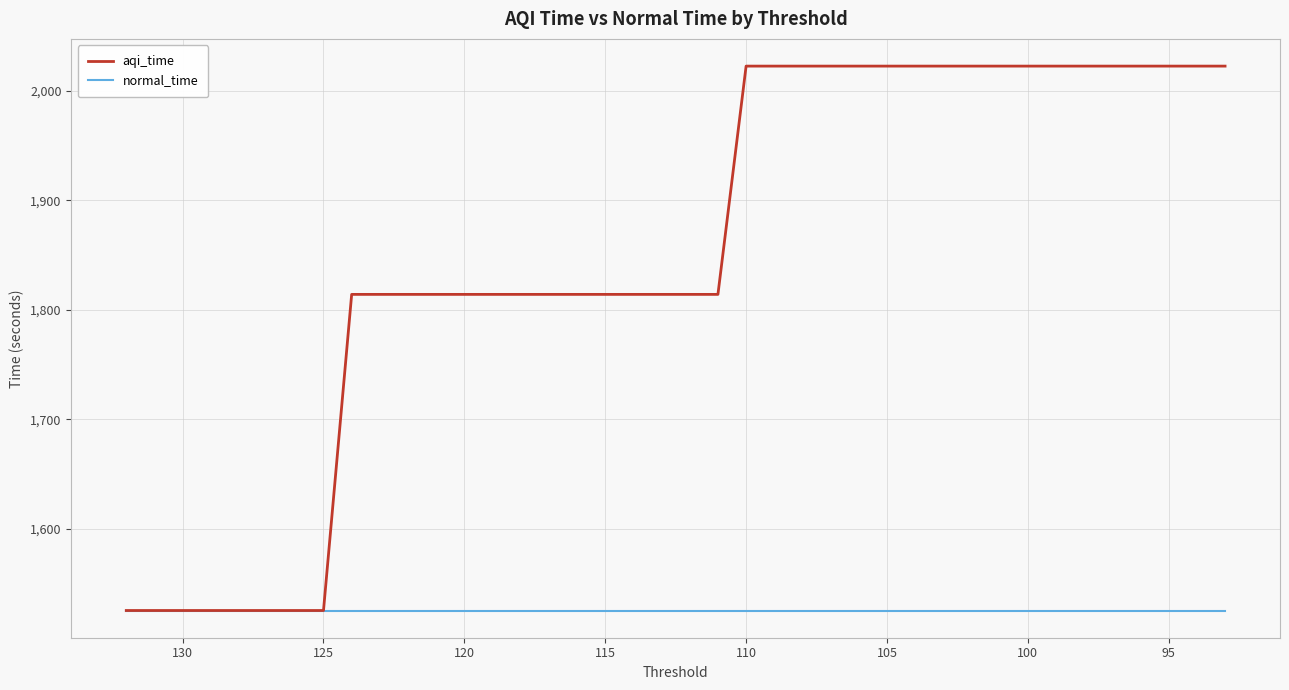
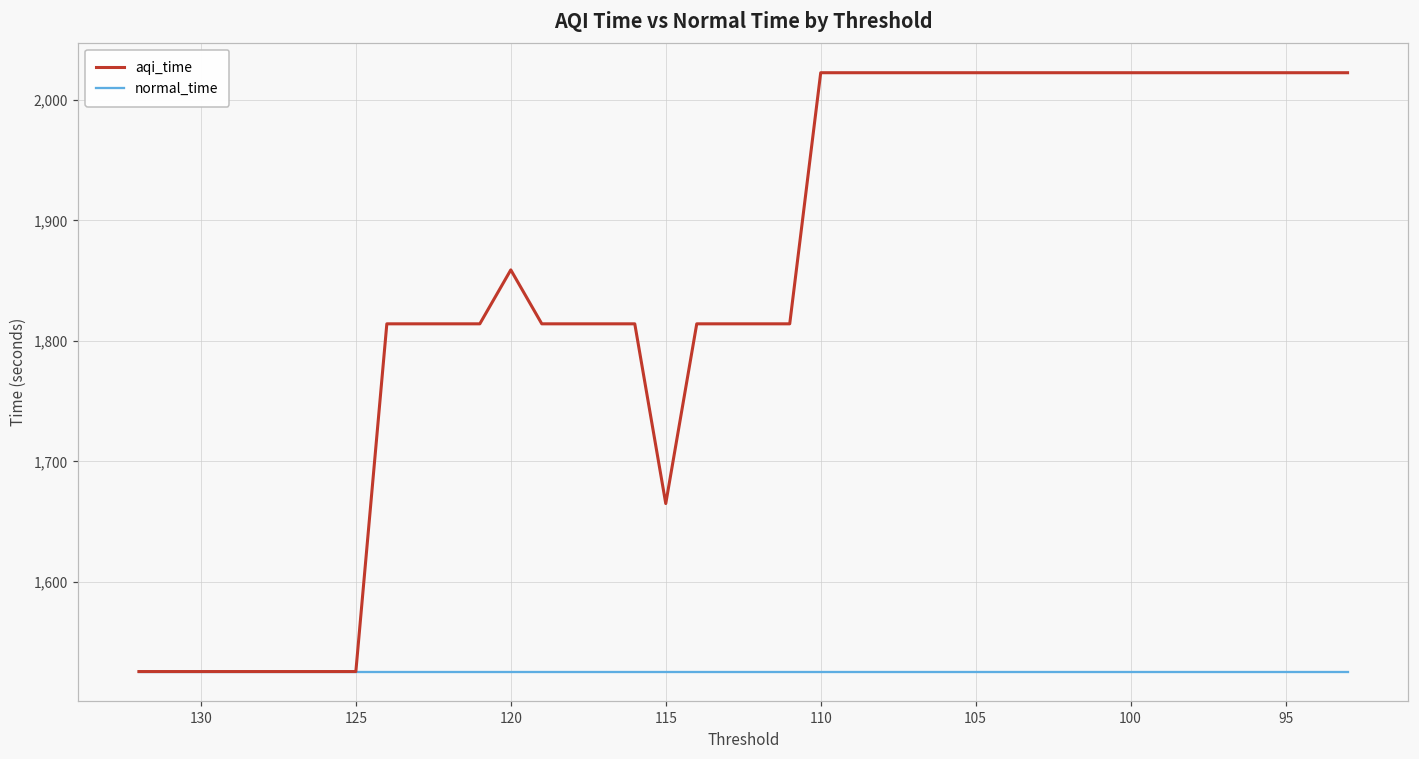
aqi_time, 120: 1,814 -> 1,859
aqi_time, 115: 1,814 -> 1,665
